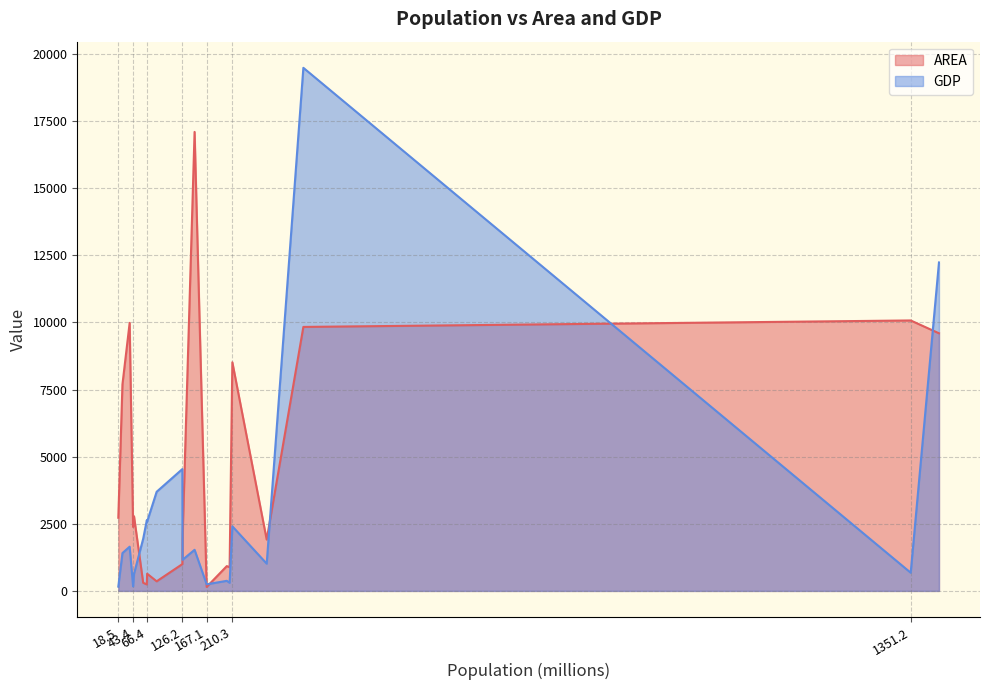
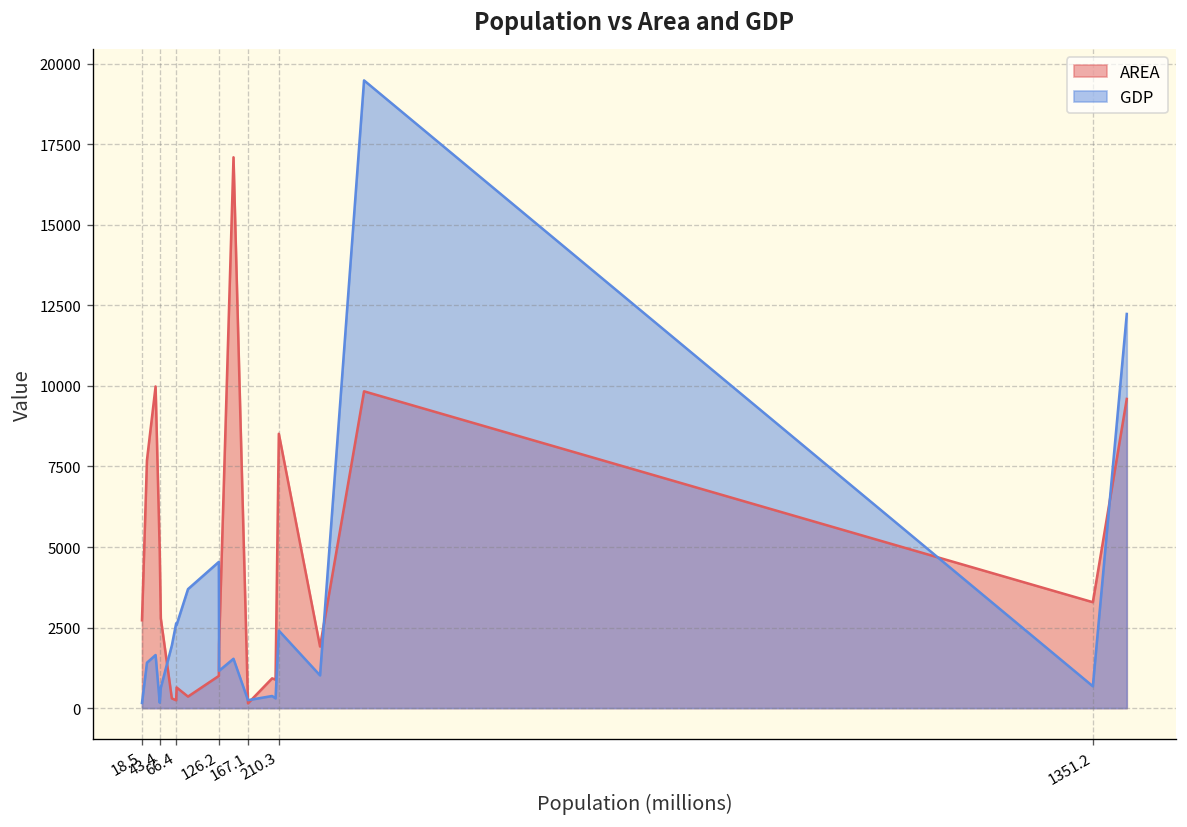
AREA, 43.4: 2400 -> 4900
AREA, 1351.2: 10100 -> 3300
